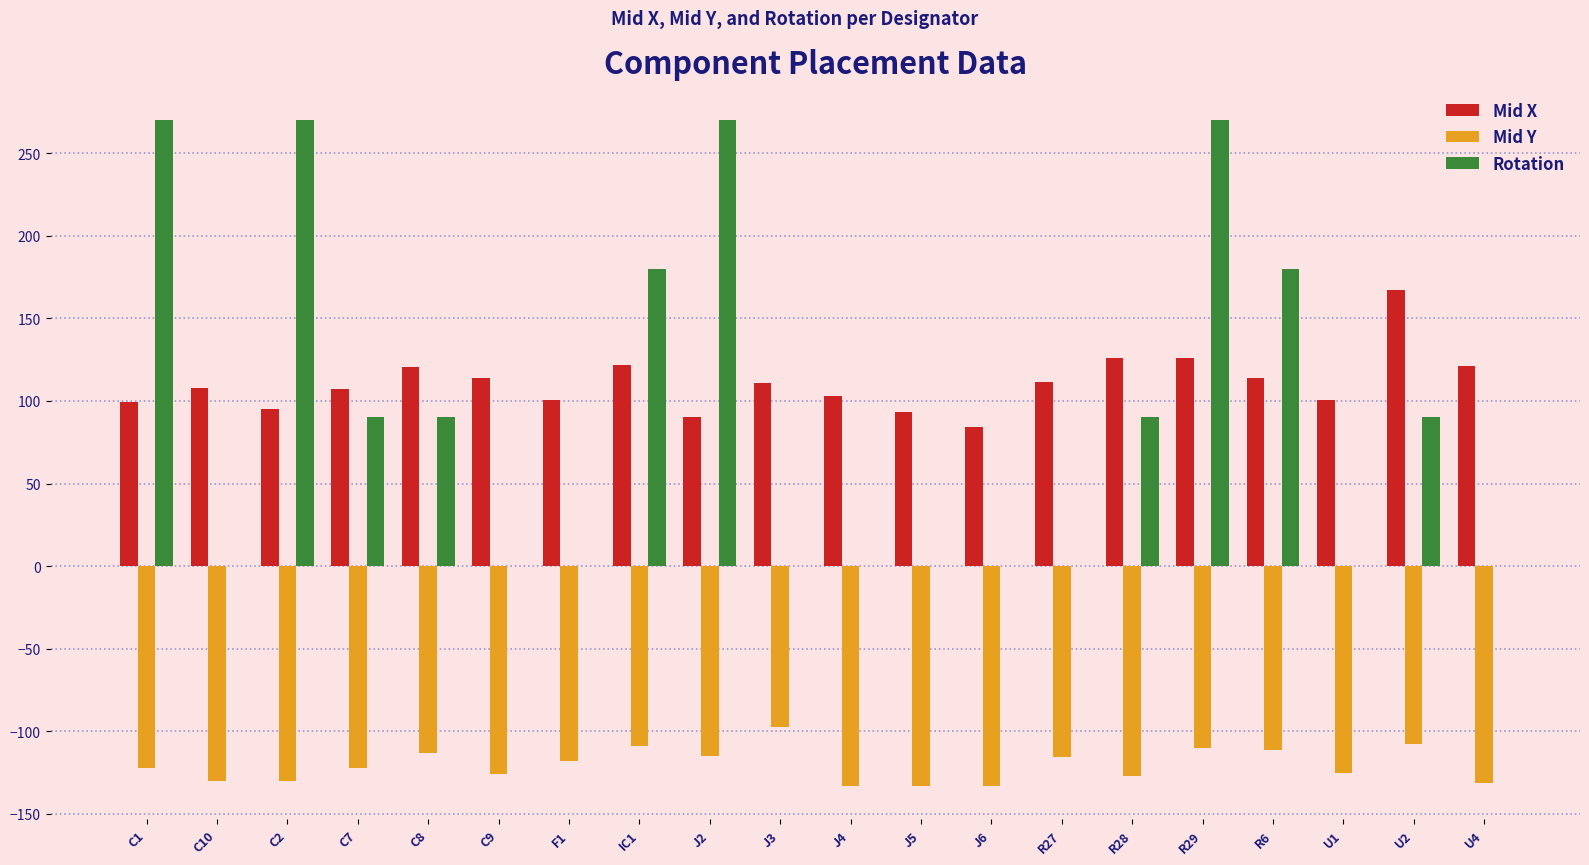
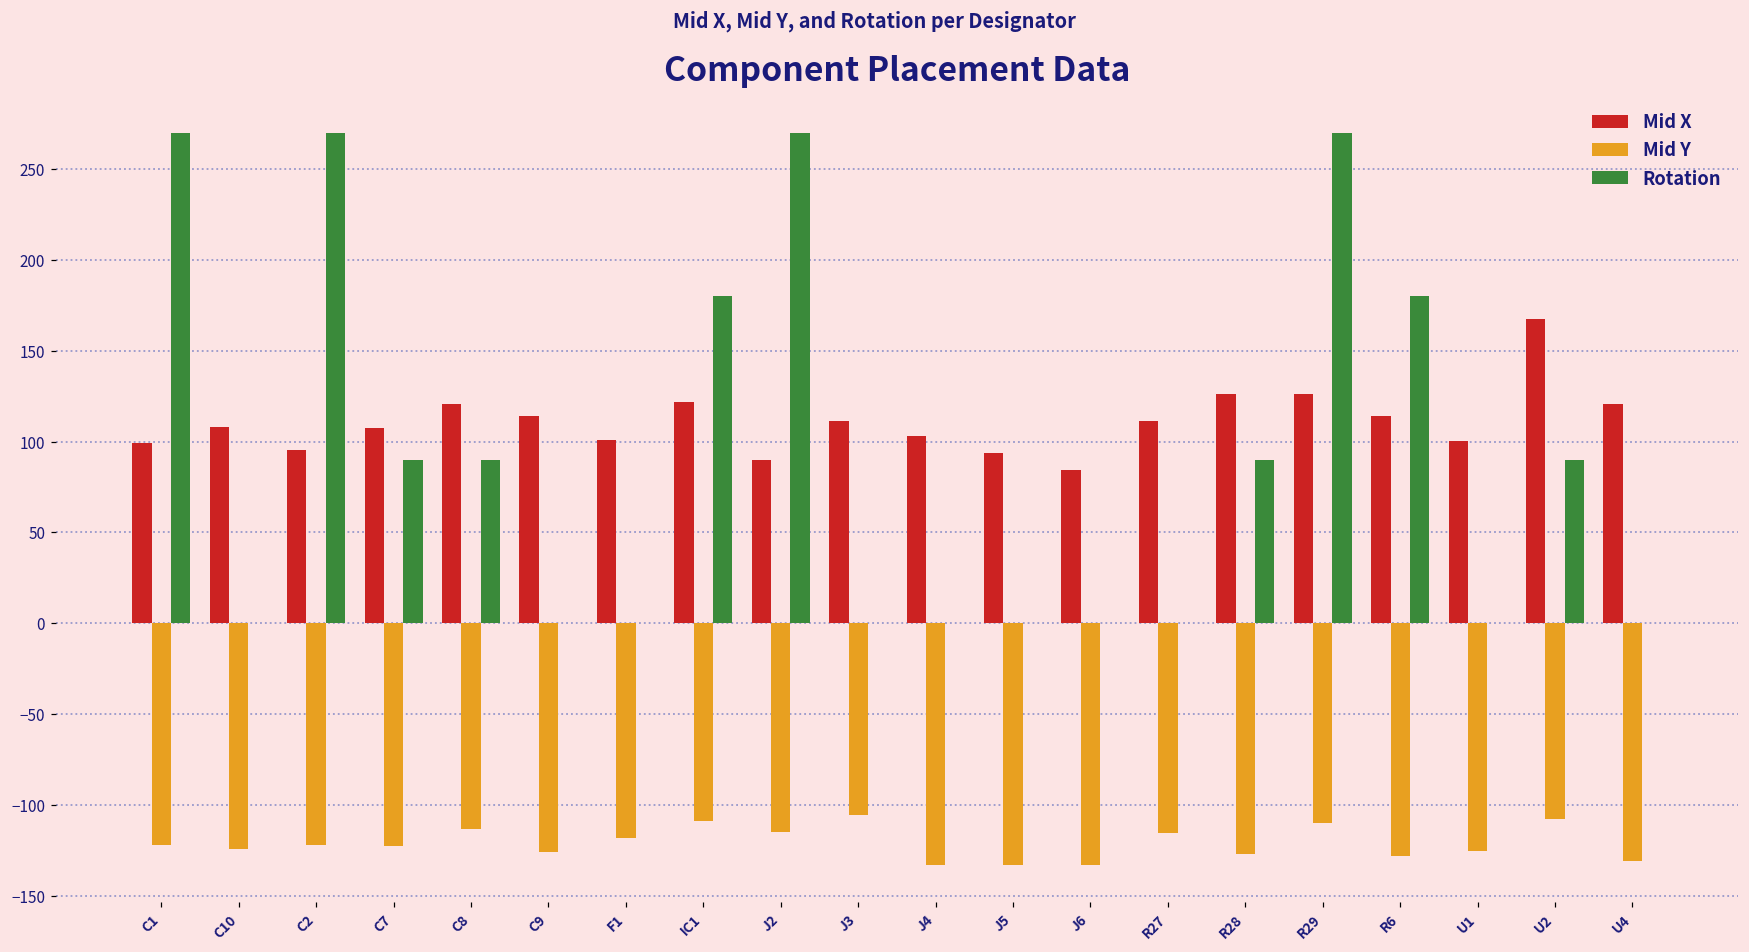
Mid Y, C10: -130 -> -125
Mid Y, C2: -130 -> -122
Mid Y, J3: -97 -> -106
Mid Y, R6: -111 -> -128
